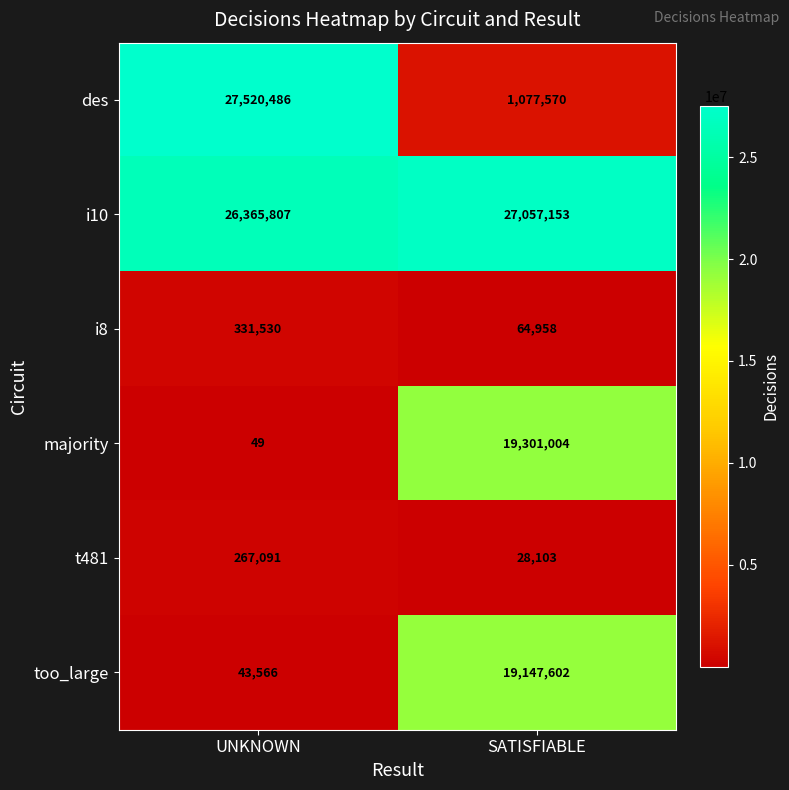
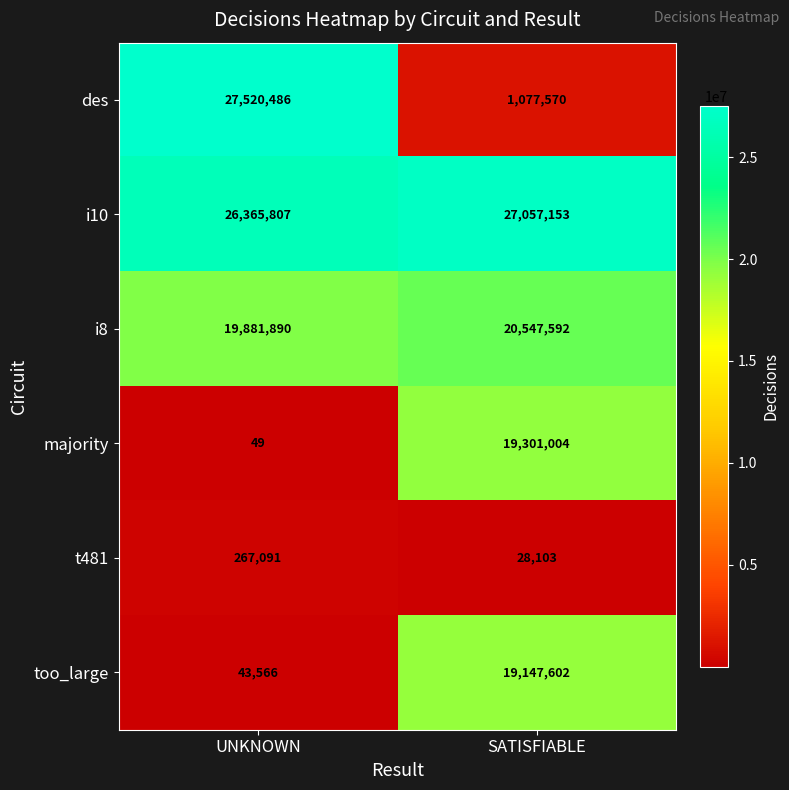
i8, UNKNOWN: 331,530 -> 19,881,890
i8, SATISFIABLE: 64,958 -> 20,547,592
